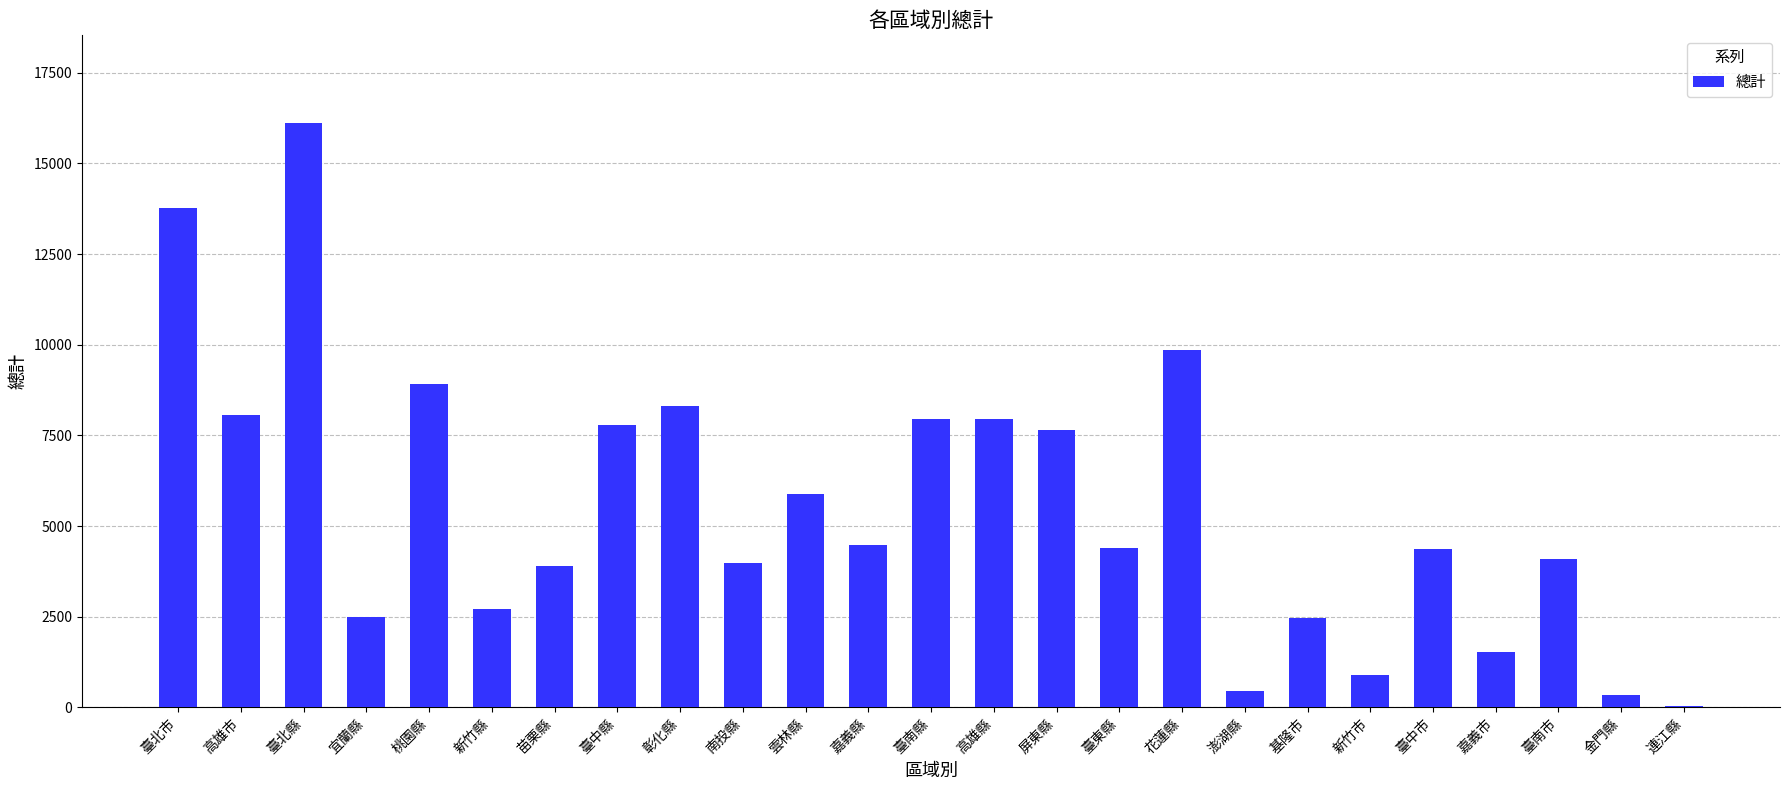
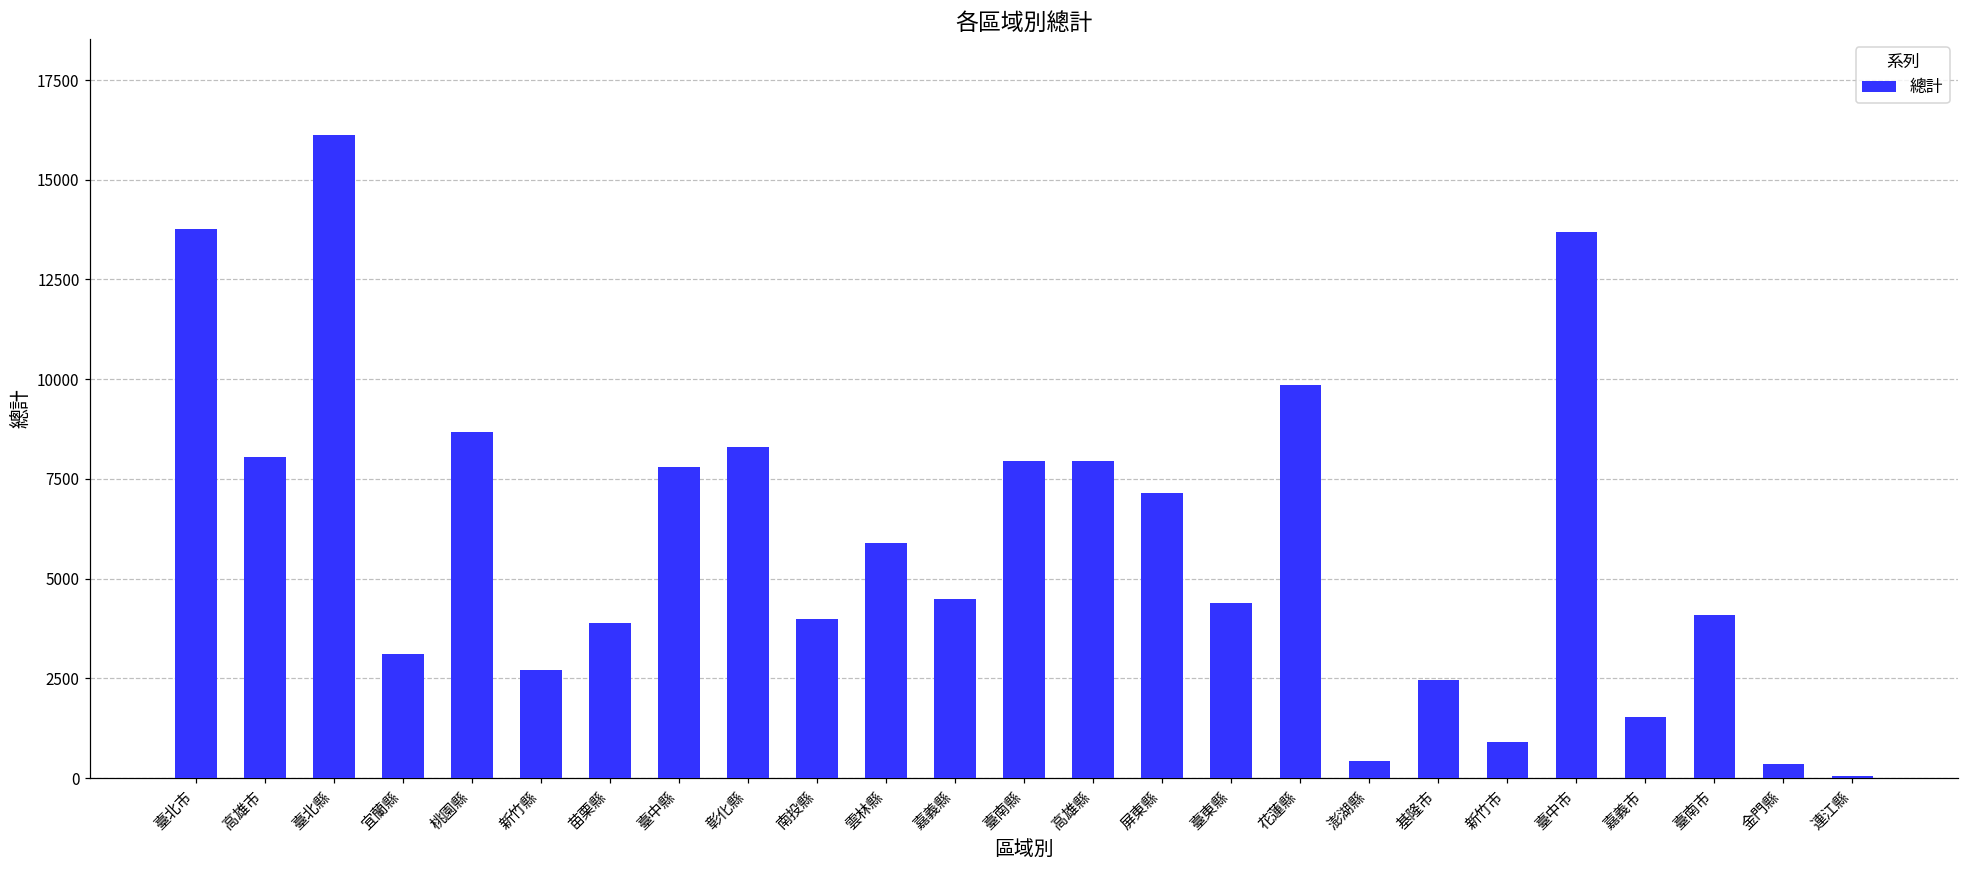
宜蘭縣: 2500 -> 3100
桃園縣: 8900 -> 8700
屏東縣: 7600 -> 7100
臺中市: 4400 -> 13700
